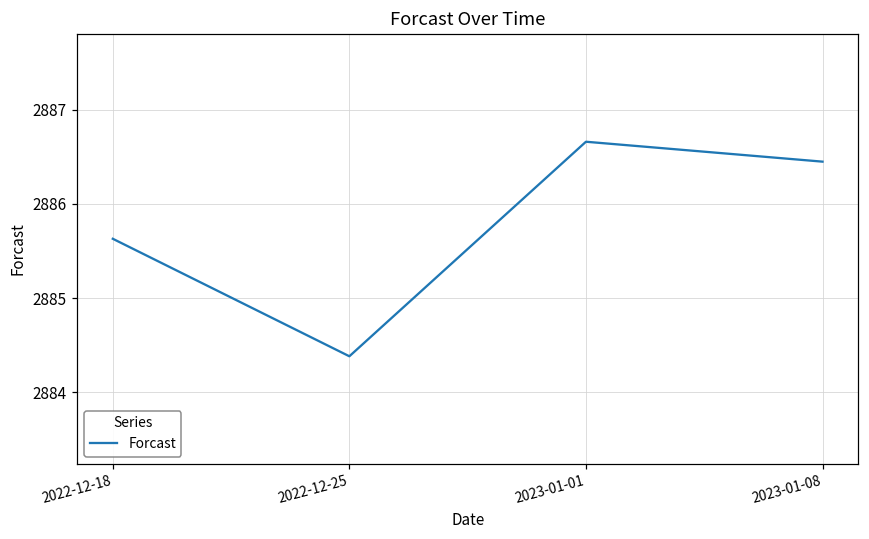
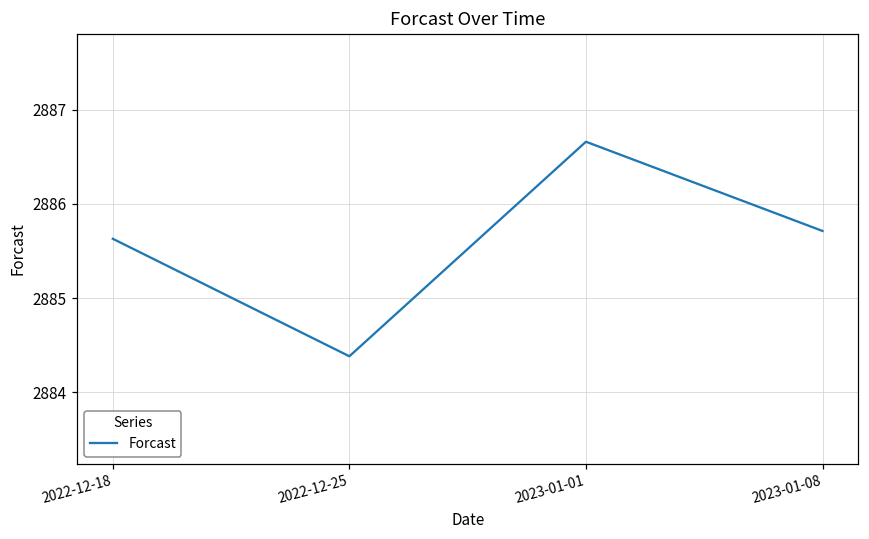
2023-01-08: 2886.4 -> 2885.7
